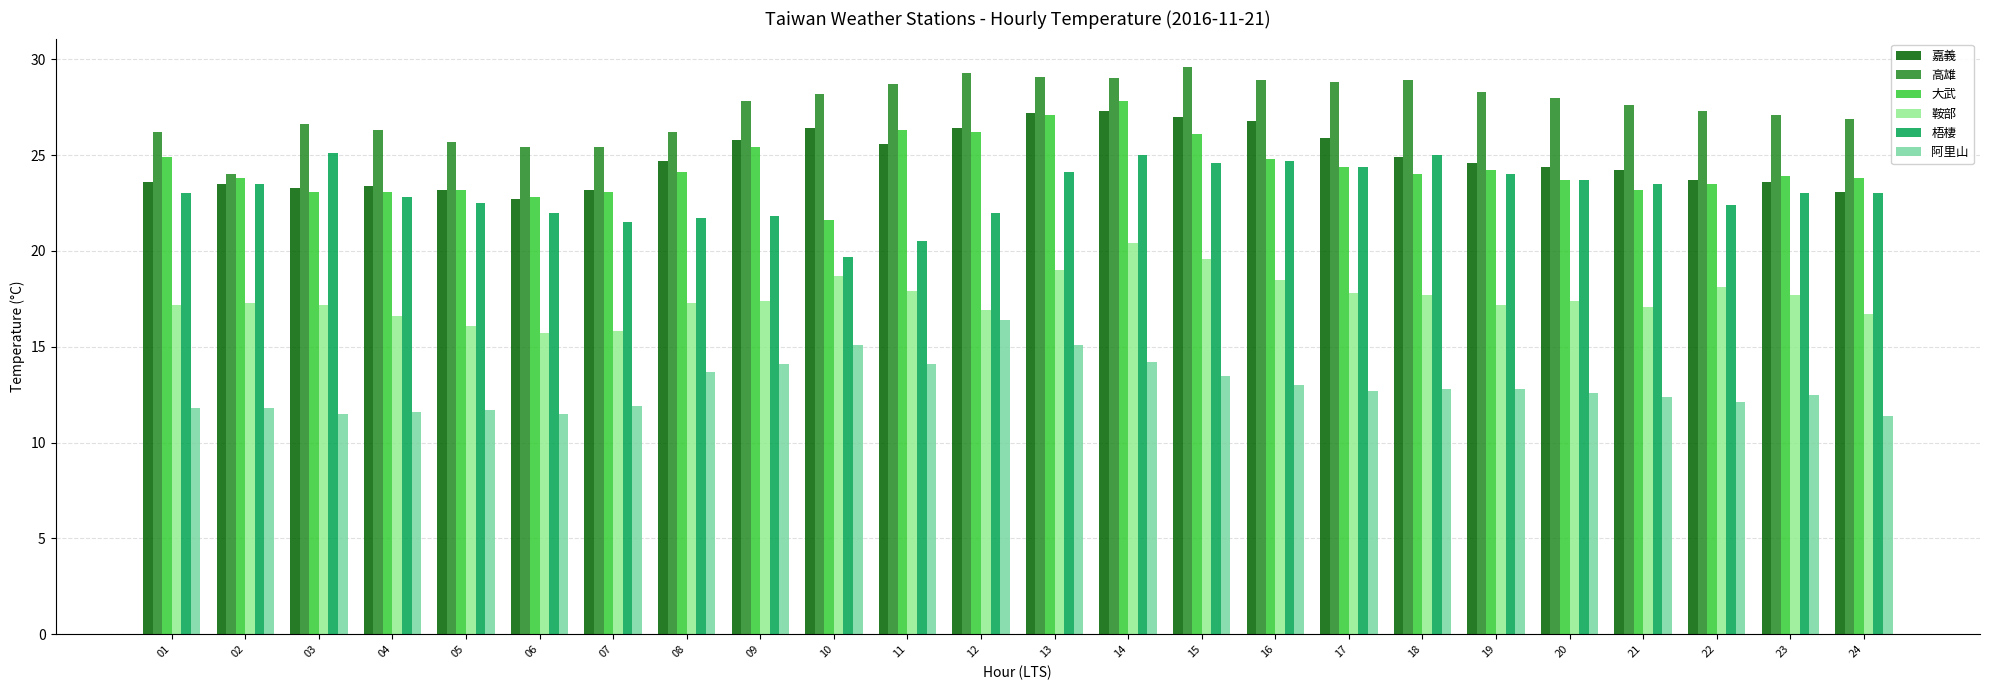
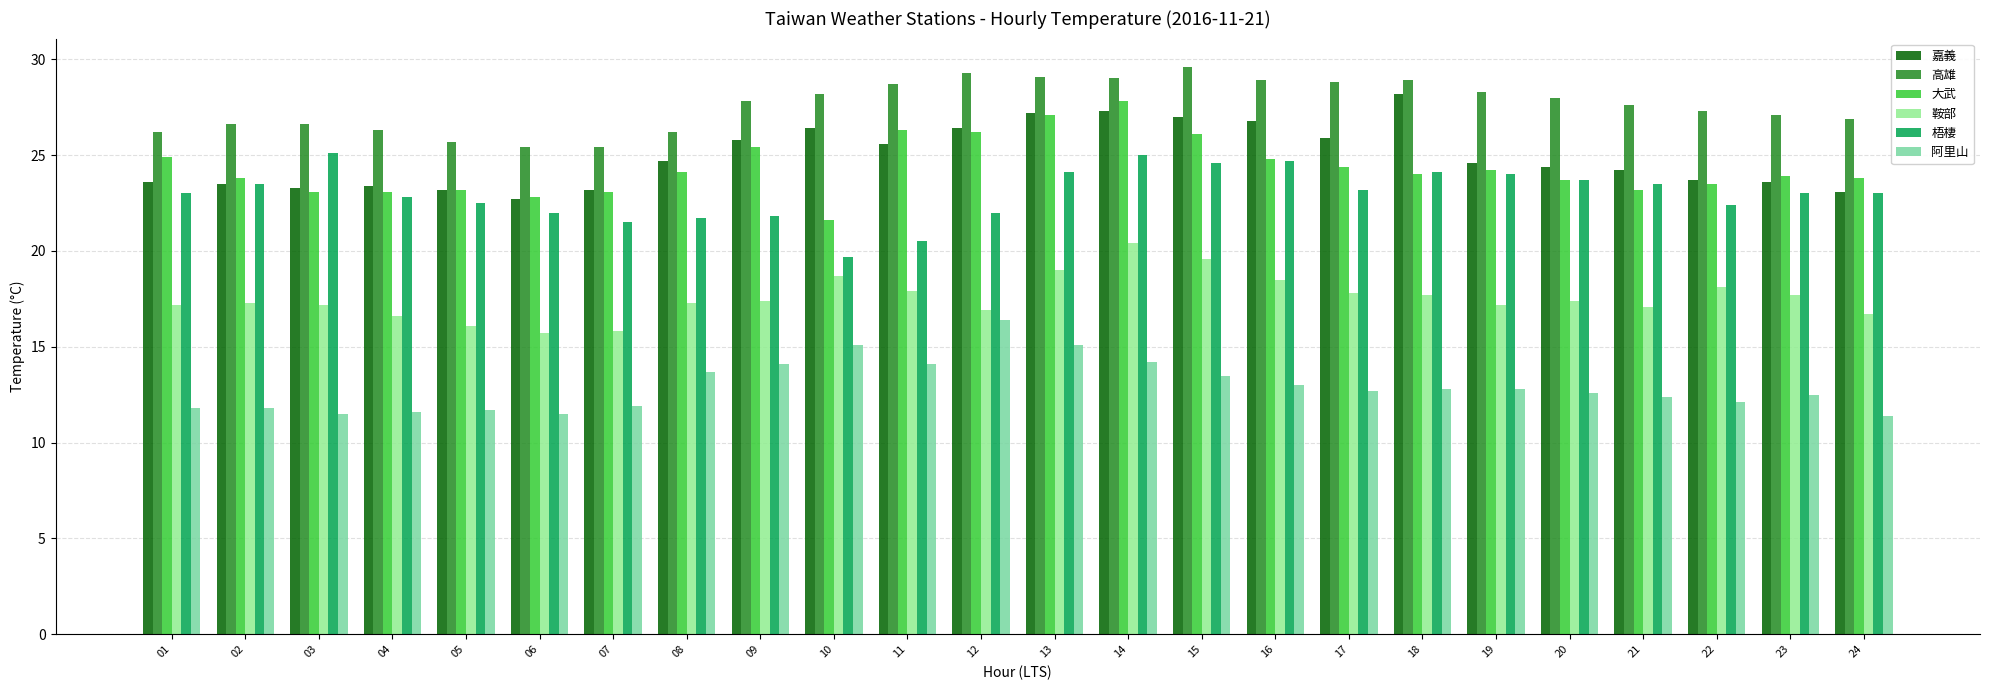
高雄, 02: 24.0 -> 26.6
梧棲, 17: 24.4 -> 23.2
嘉義, 18: 24.9 -> 28.2
梧棲, 18: 25.0 -> 24.1
